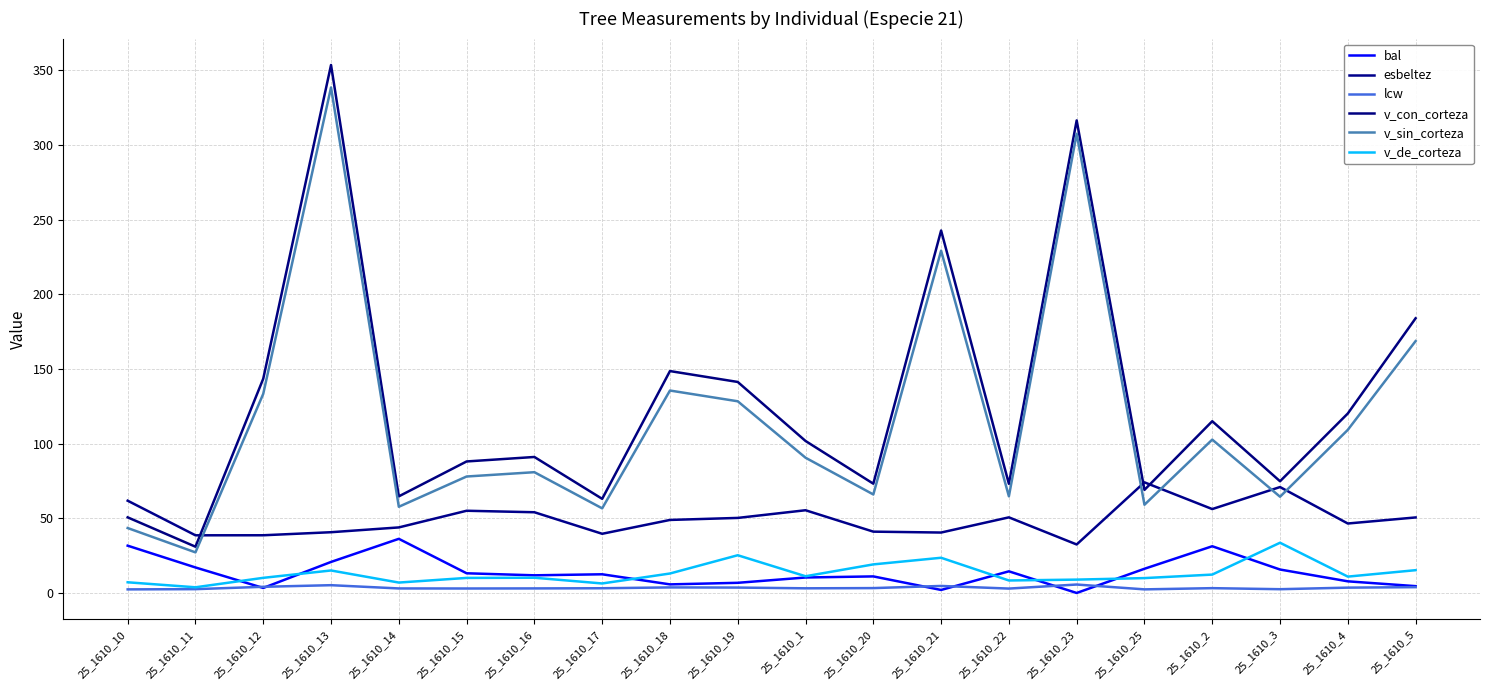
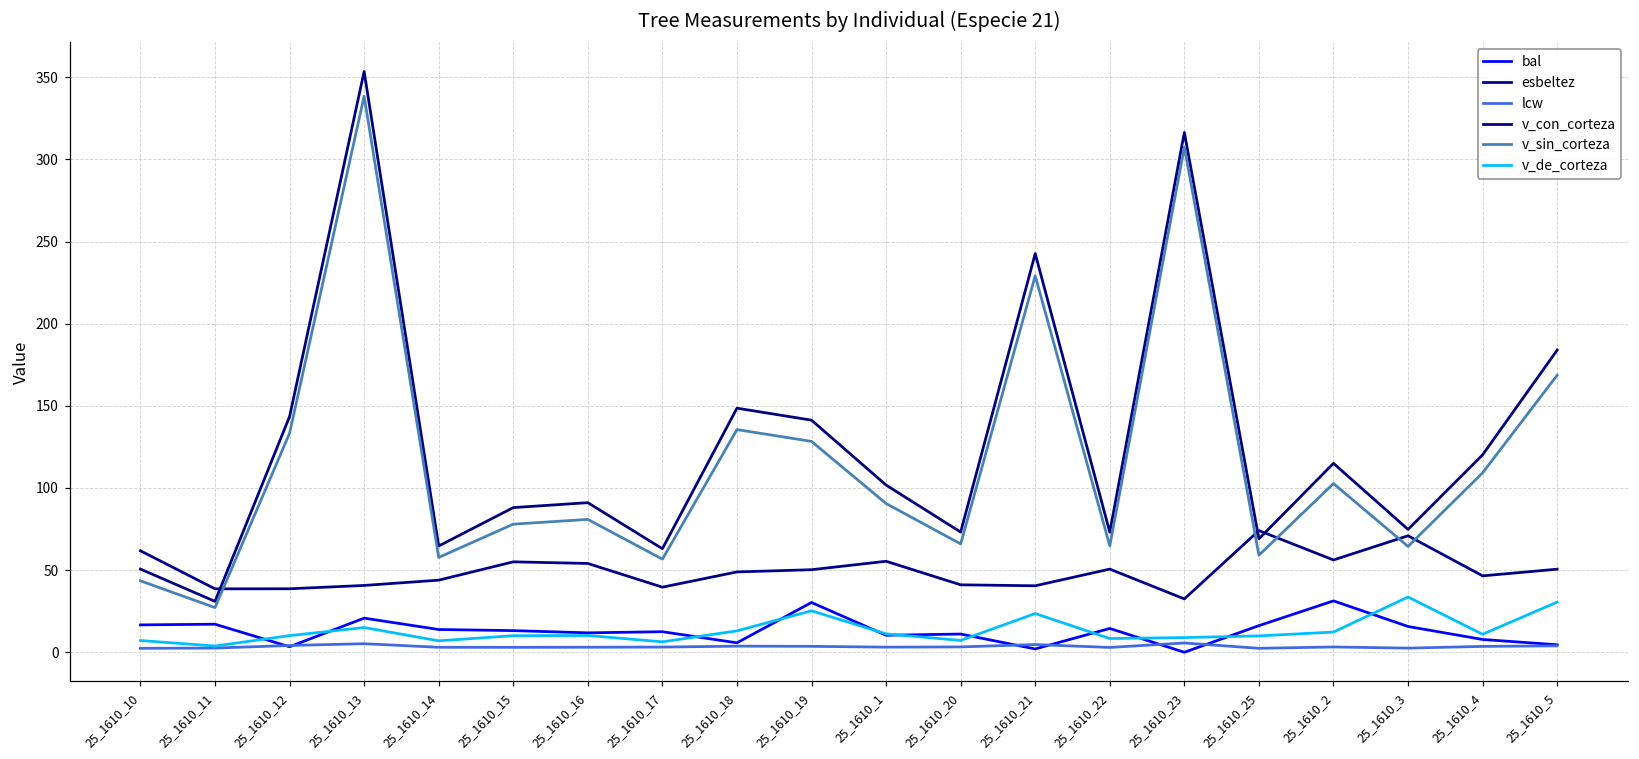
bal, 25_1610_10: 32 -> 17
bal, 25_1610_14: 36 -> 14
bal, 25_1610_19: 7 -> 30
v_de_corteza, 25_1610_20: 19 -> 7
v_de_corteza, 25_1610_5: 15 -> 31
